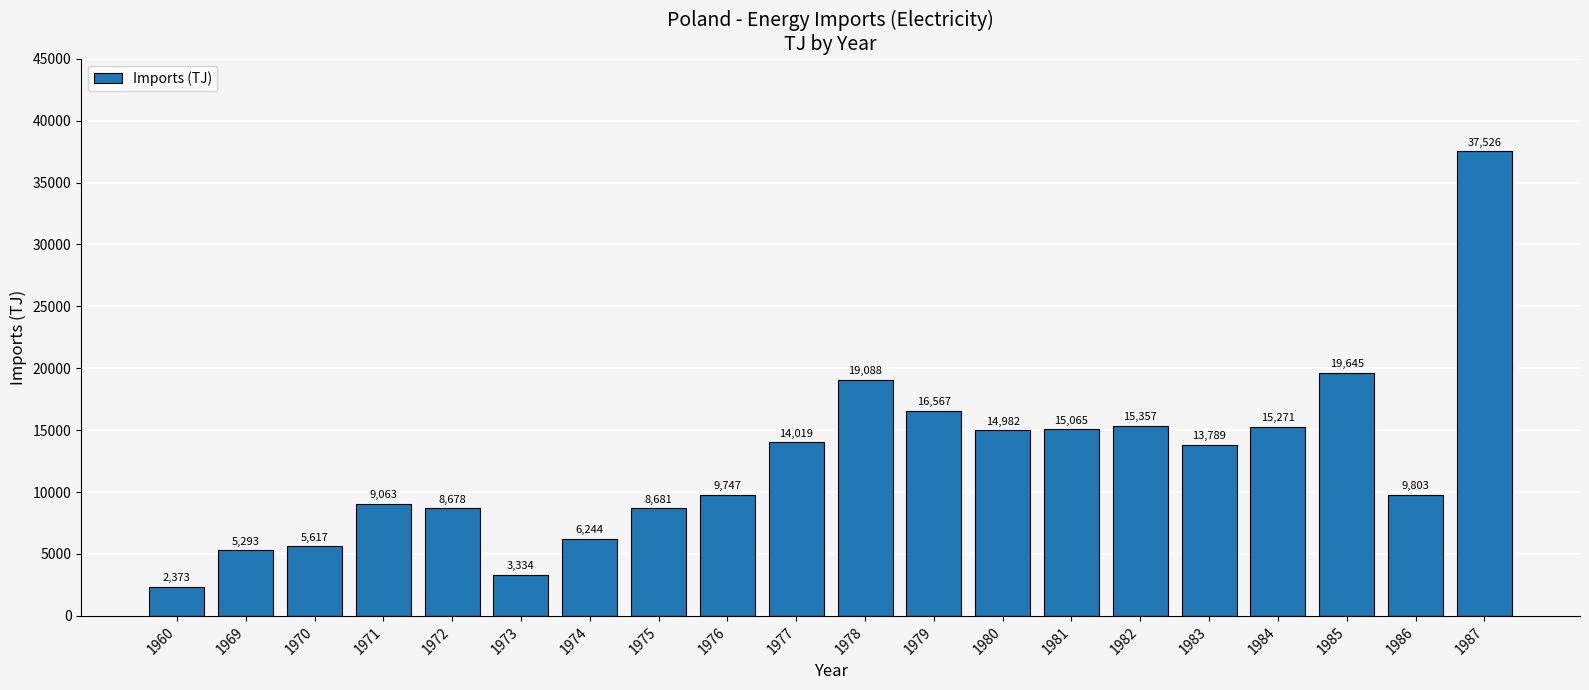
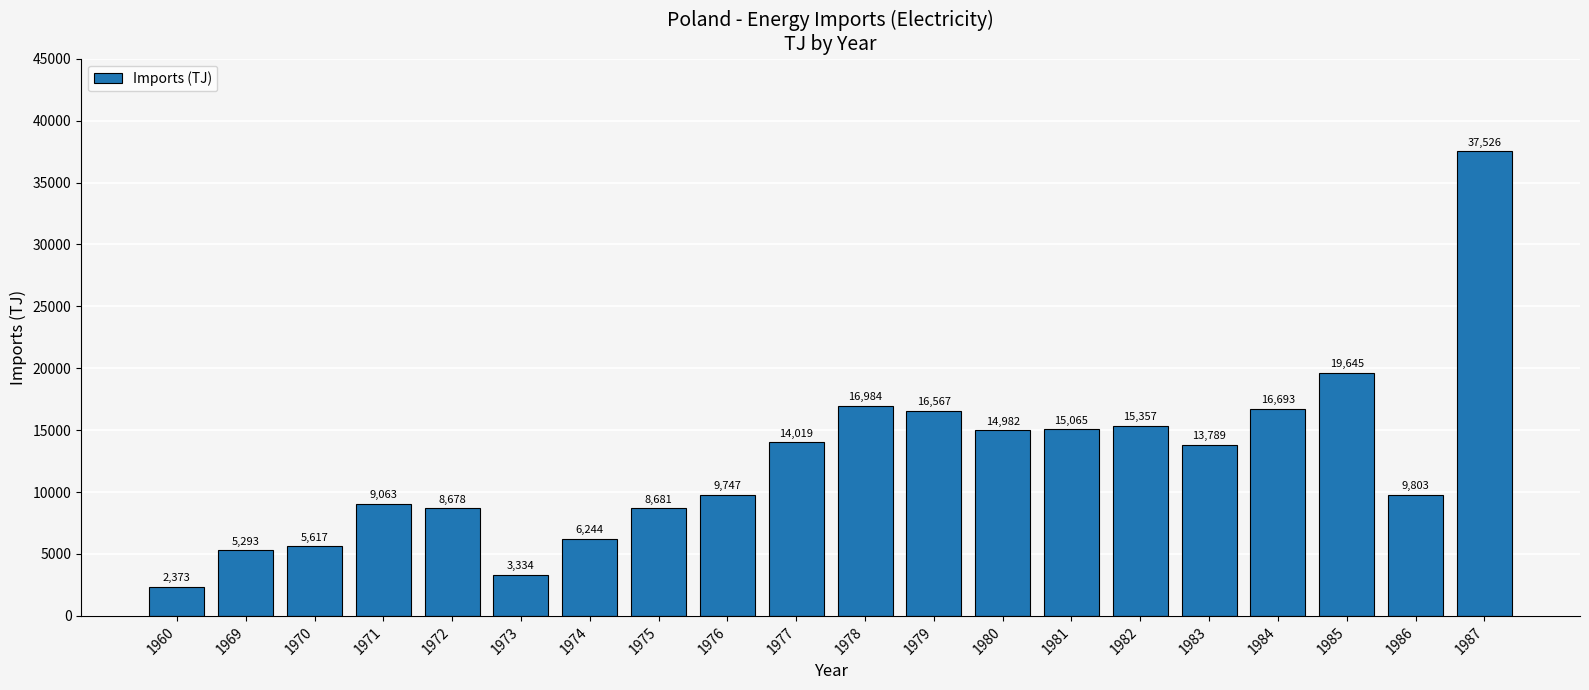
1978: 19,088 -> 16,984
1984: 15,271 -> 16,693
